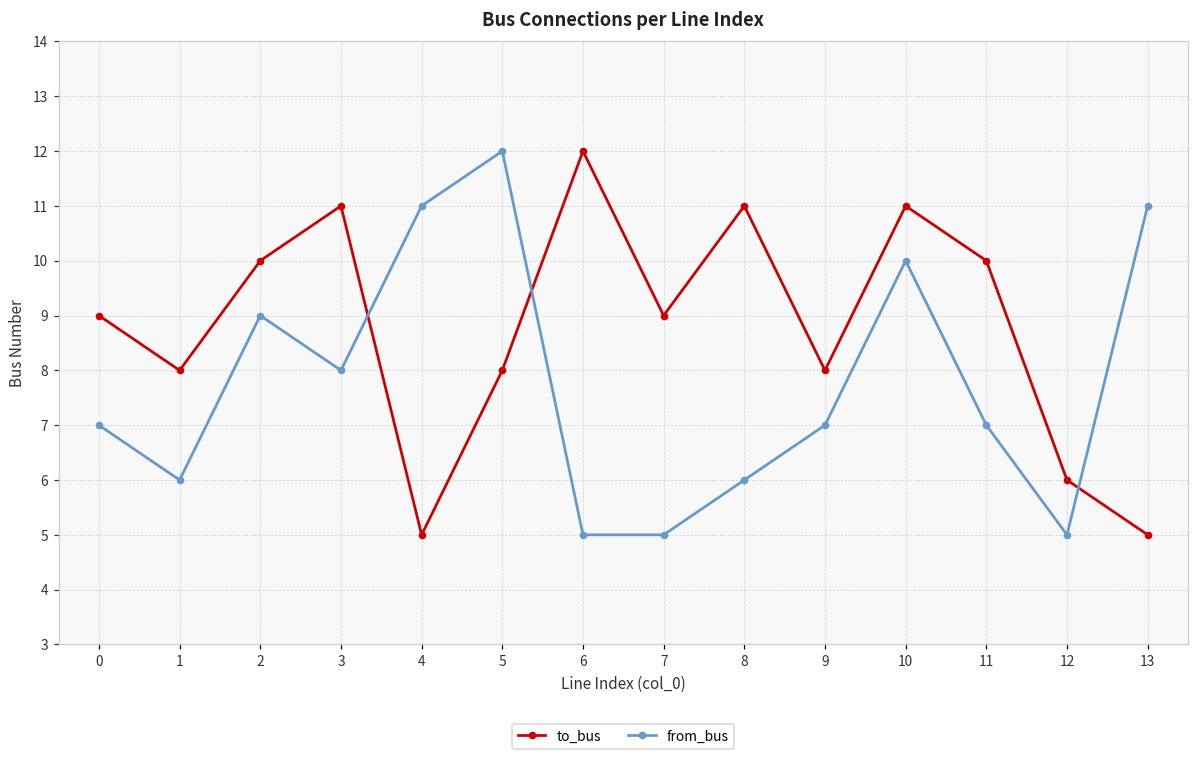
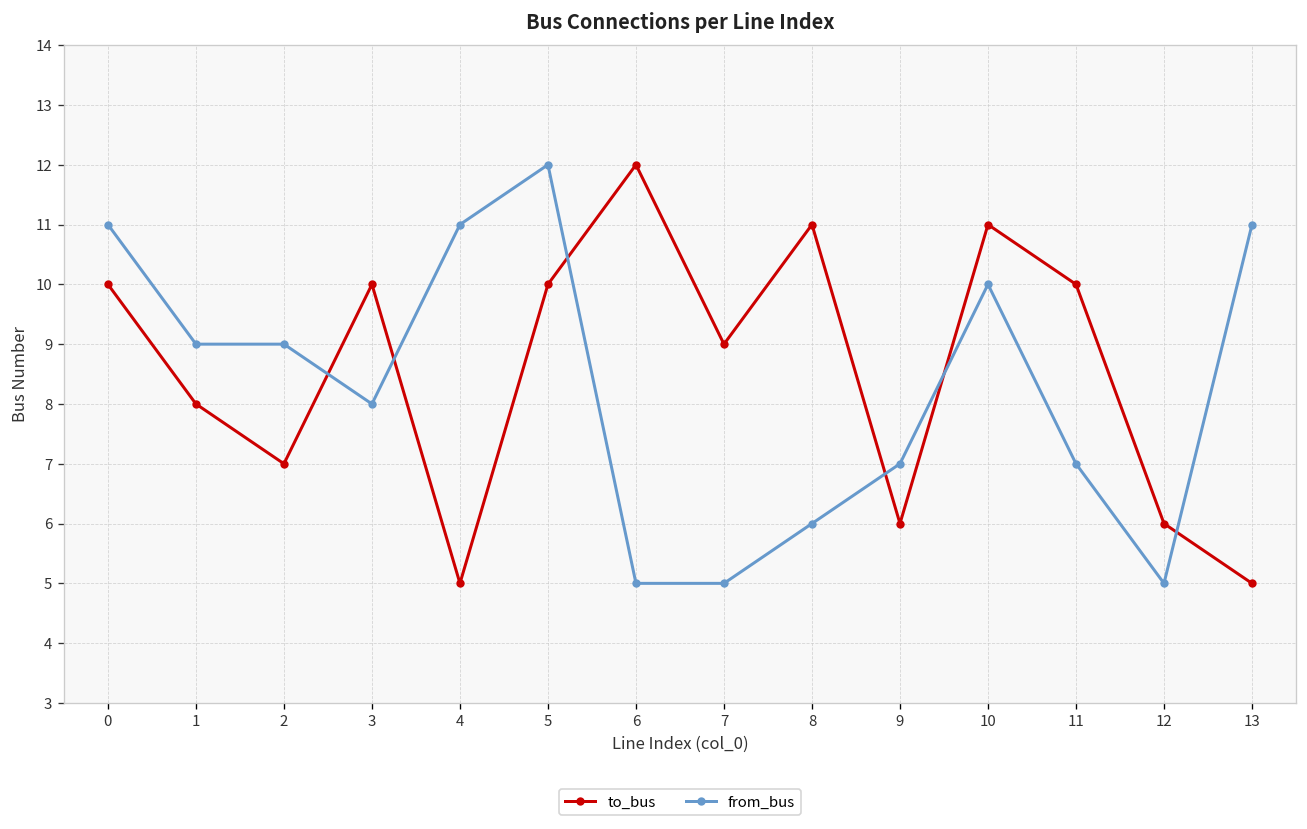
to_bus, 0: 9 -> 10
from_bus, 0: 7 -> 11
from_bus, 1: 6 -> 9
to_bus, 2: 10 -> 7
to_bus, 3: 11 -> 10
to_bus, 5: 8 -> 10
to_bus, 9: 8 -> 6
